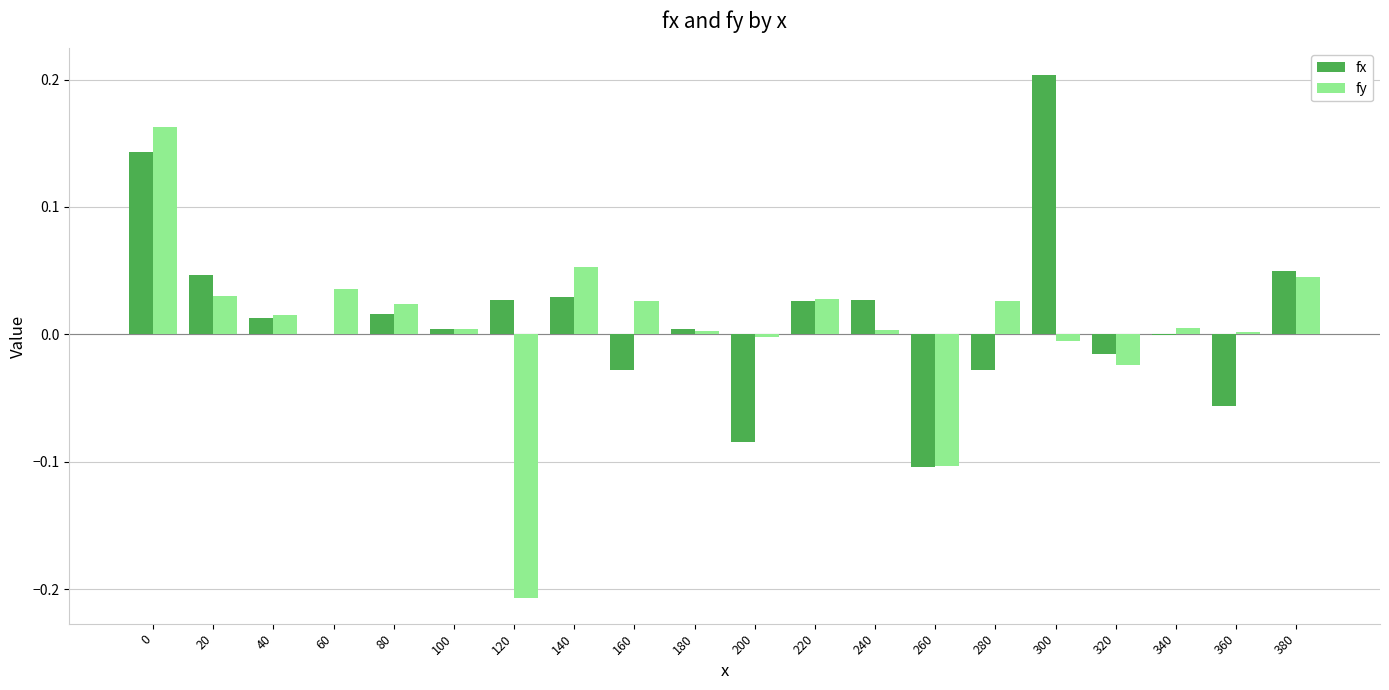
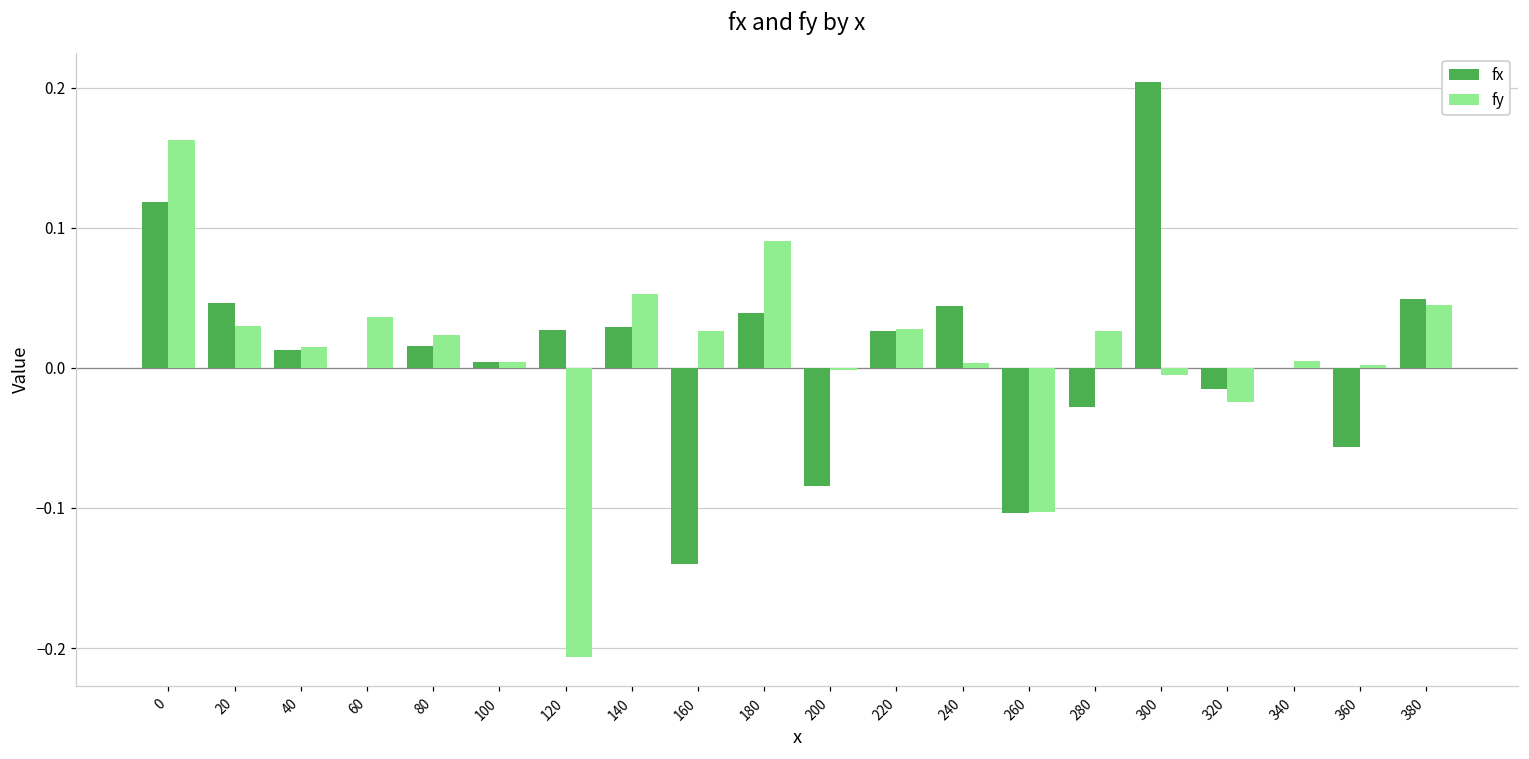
fx, 0: 0.144 -> 0.118
fx, 160: -0.028 -> -0.140
fx, 180: 0.004 -> 0.039
fy, 180: 0.002 -> 0.090
fx, 240: 0.027 -> 0.044
